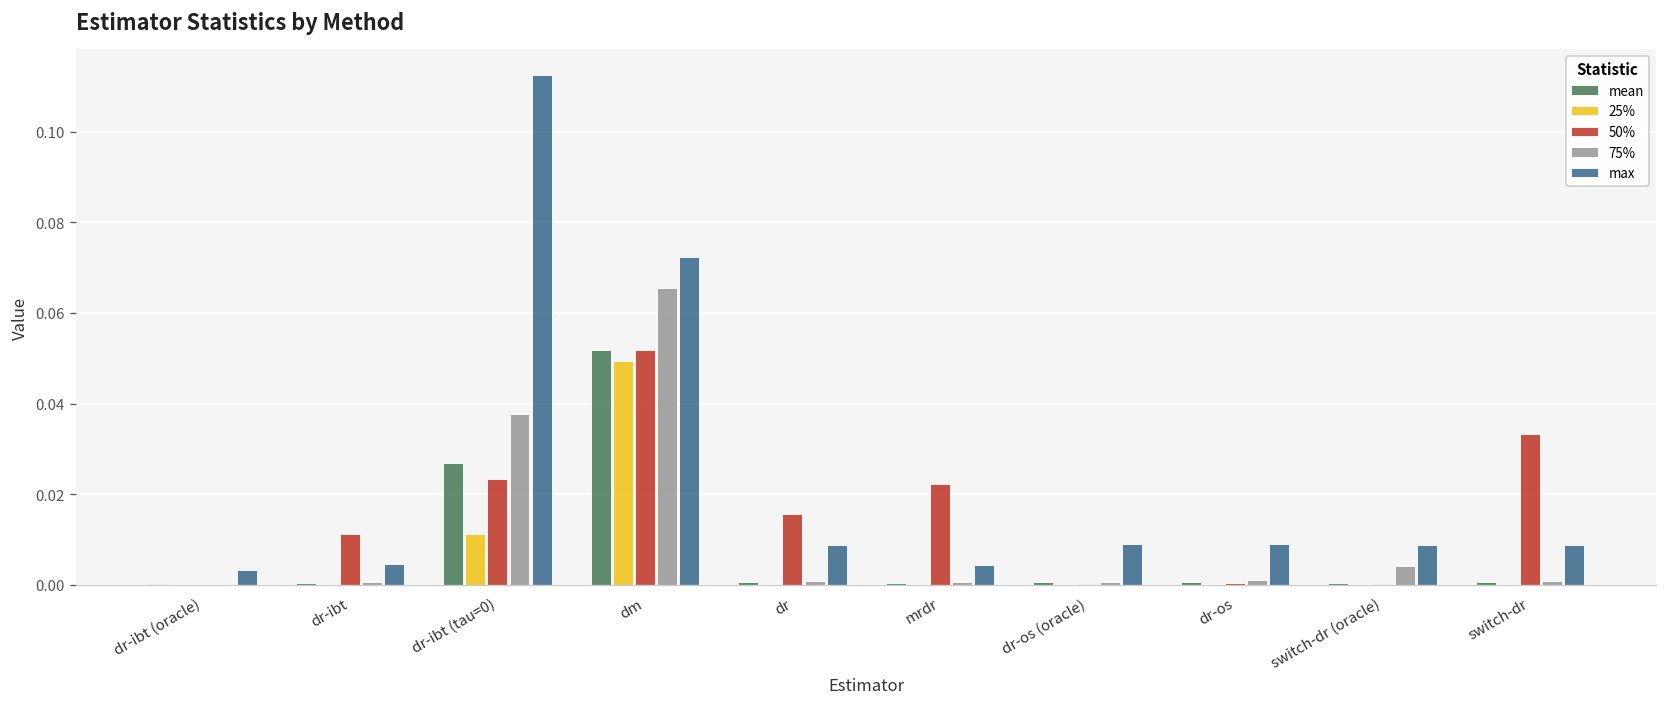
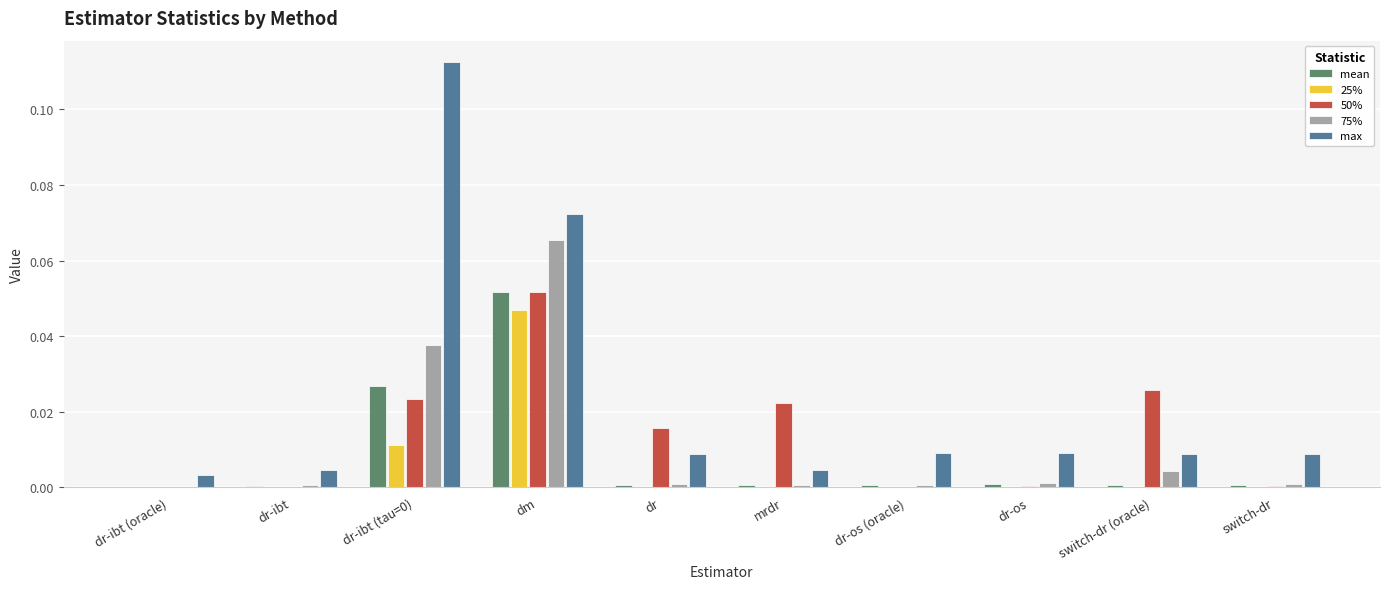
50%, dr-ibt: 0.011 -> 0.000
25%, dm: 0.049 -> 0.047
50%, switch-dr (oracle): 0.000 -> 0.026
50%, switch-dr: 0.033 -> 0.000
